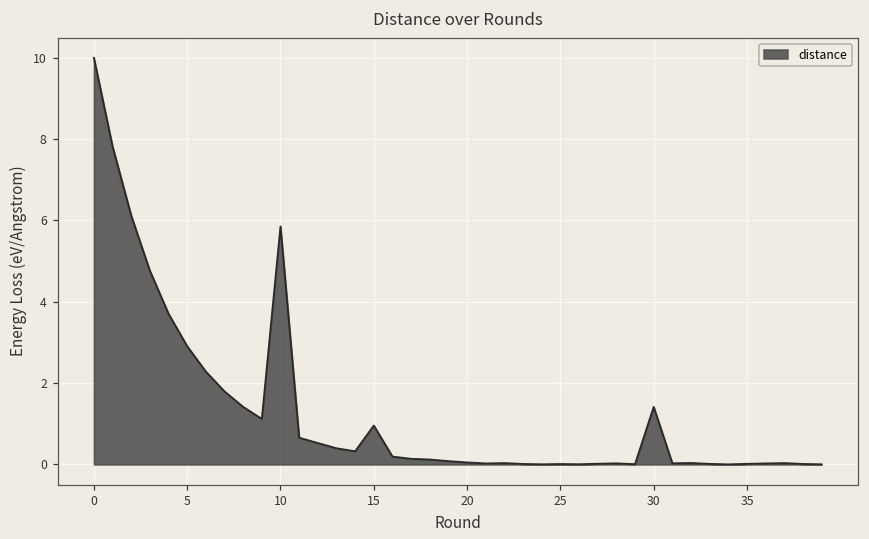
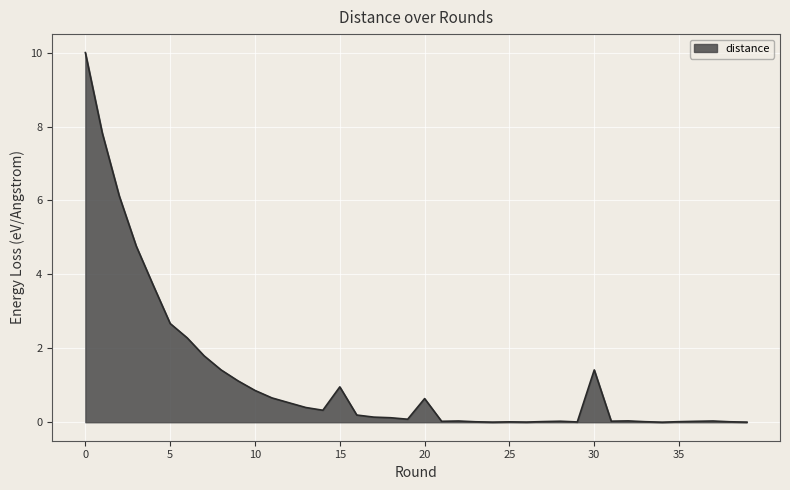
5: 2.9 -> 2.7
10: 5.9 -> 0.9
20: 0.1 -> 0.6
